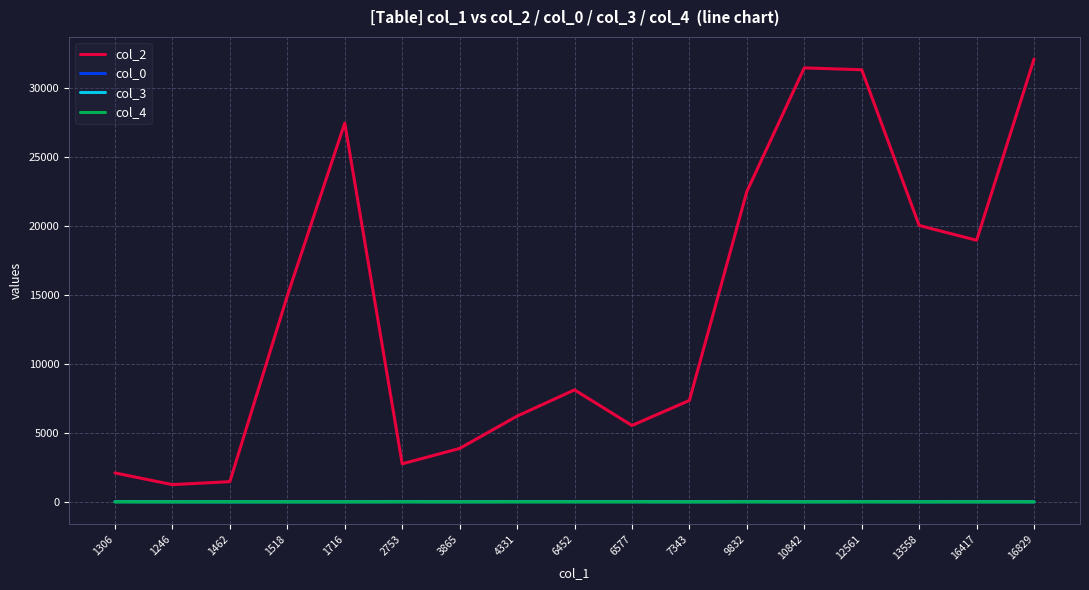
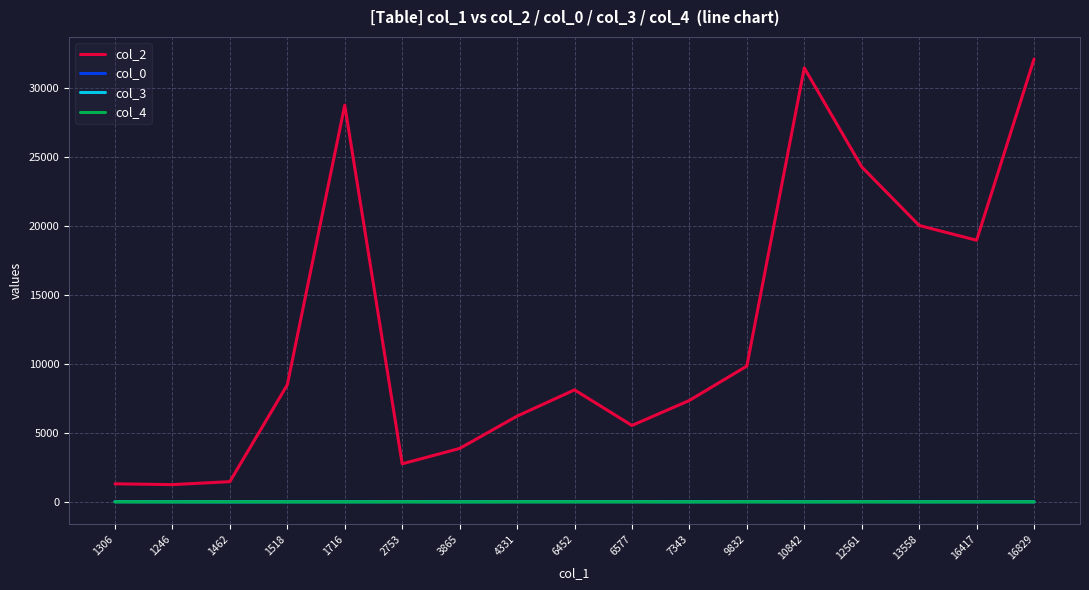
col_2, 1306: 2100 -> 1300
col_2, 1518: 14900 -> 8500
col_2, 1716: 27400 -> 28700
col_2, 9832: 22500 -> 9800
col_2, 12561: 31300 -> 24300
